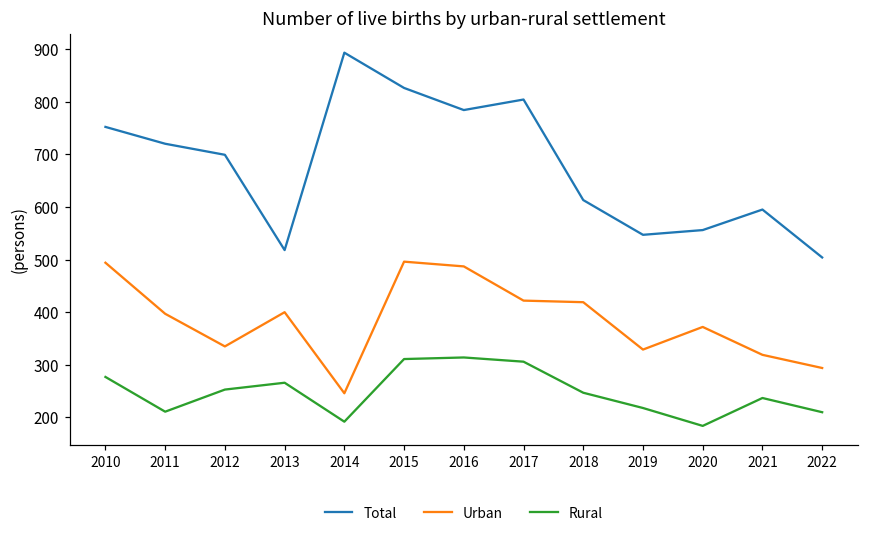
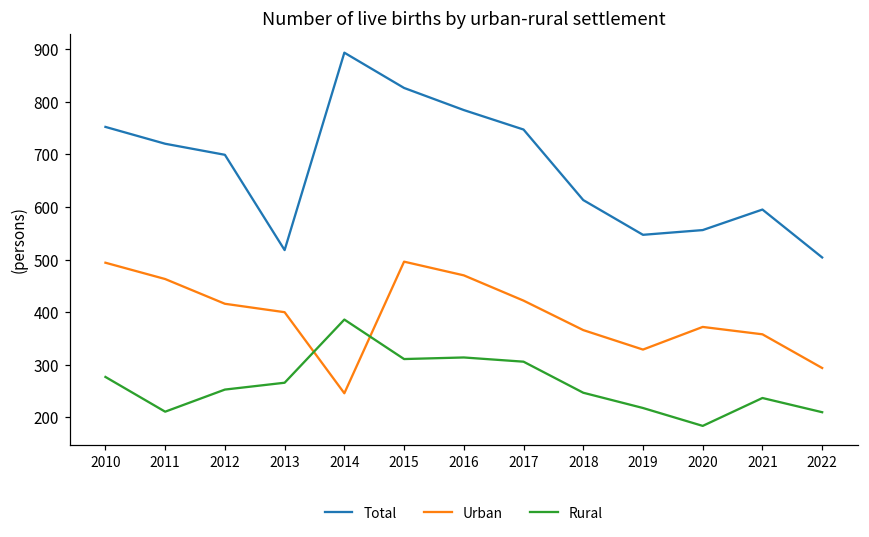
Urban, 2011: 400 -> 460
Urban, 2012: 340 -> 420
Rural, 2014: 190 -> 390
Urban, 2016: 490 -> 470
Total, 2017: 800 -> 750
Urban, 2018: 420 -> 370
Urban, 2021: 320 -> 360
